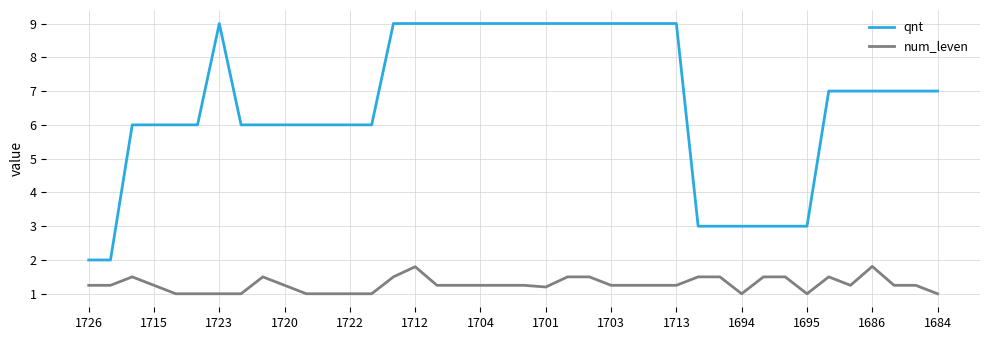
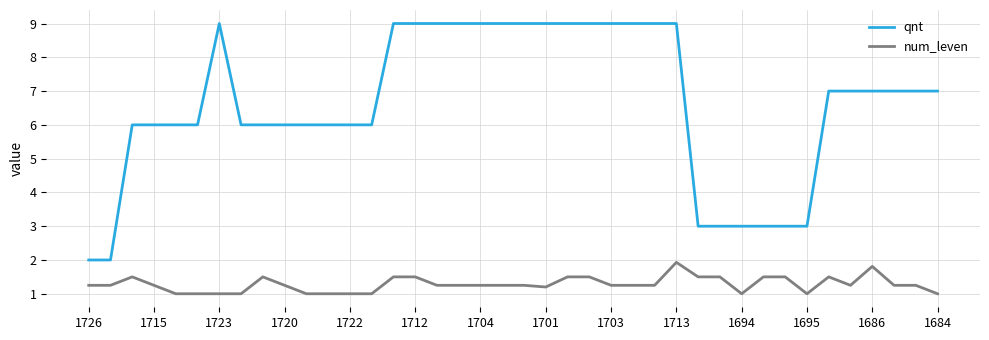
num_leven, 1712: 1.8 -> 1.5
num_leven, 1713: 1.3 -> 1.9
